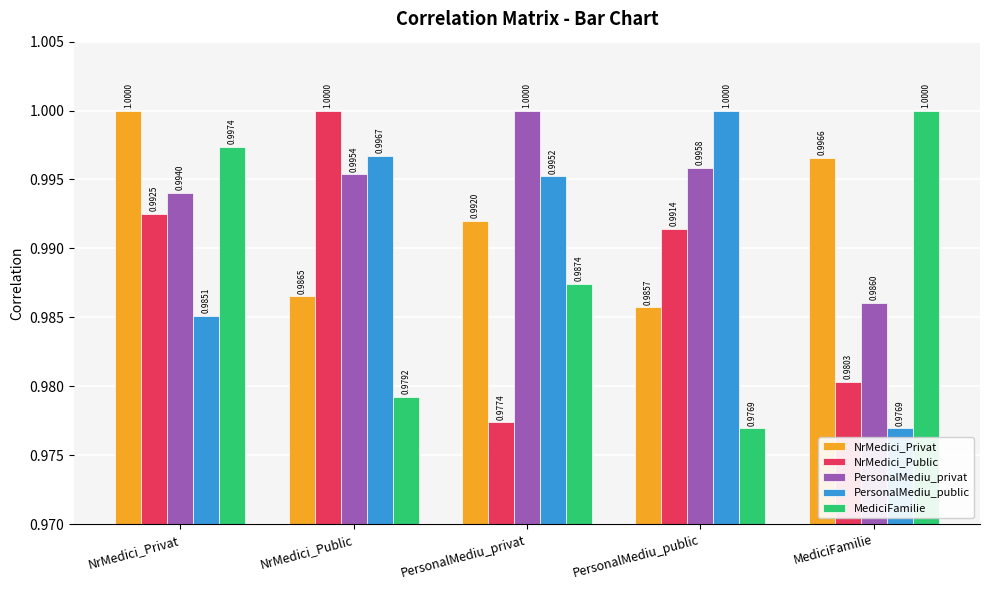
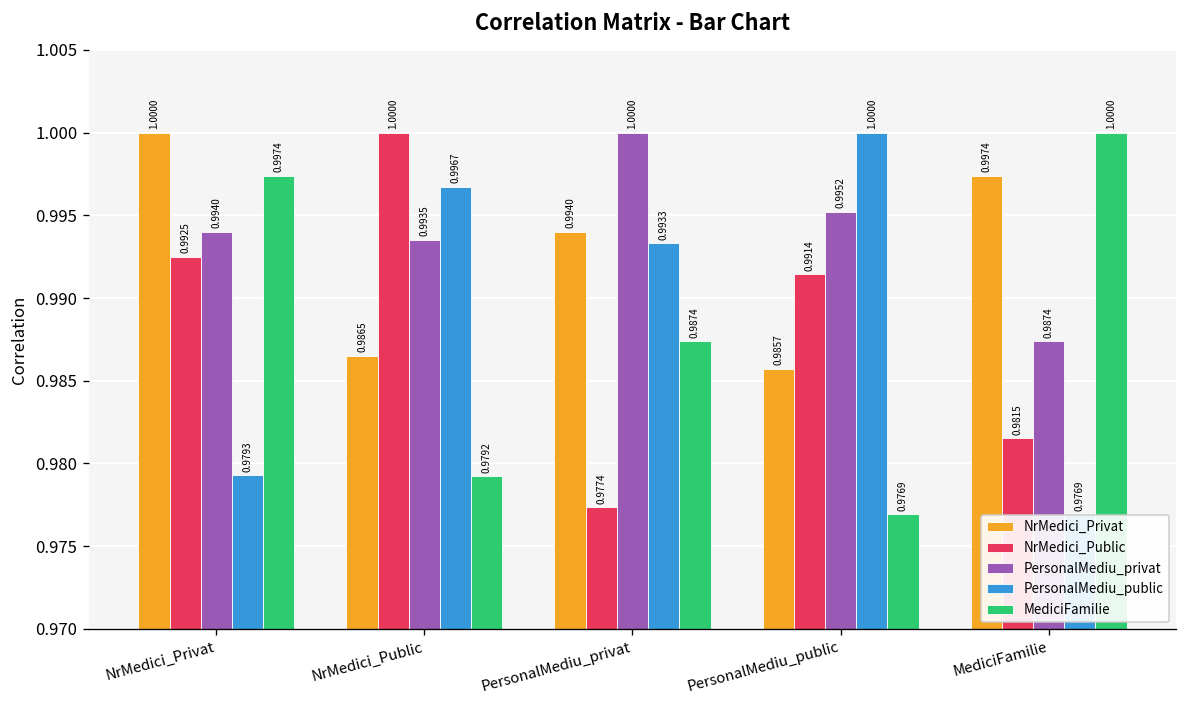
PersonalMediu_public, NrMedici_Privat: 0.9851 -> 0.9793
PersonalMediu_privat, NrMedici_Public: 0.9954 -> 0.9935
NrMedici_Privat, PersonalMediu_privat: 0.9920 -> 0.9940
PersonalMediu_public, PersonalMediu_privat: 0.9952 -> 0.9933
PersonalMediu_privat, PersonalMediu_public: 0.9958 -> 0.9952
NrMedici_Privat, MediciFamilie: 0.9966 -> 0.9974
NrMedici_Public, MediciFamilie: 0.9803 -> 0.9815
PersonalMediu_privat, MediciFamilie: 0.9860 -> 0.9874
